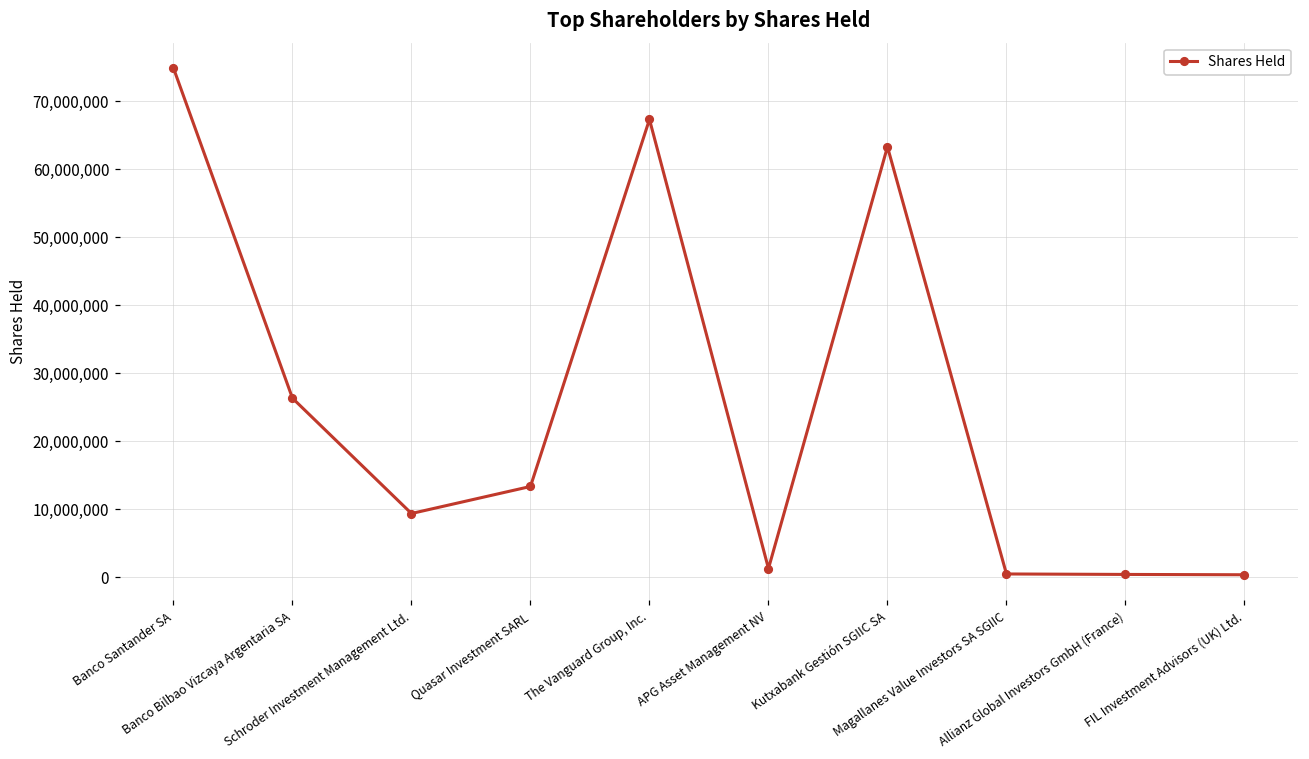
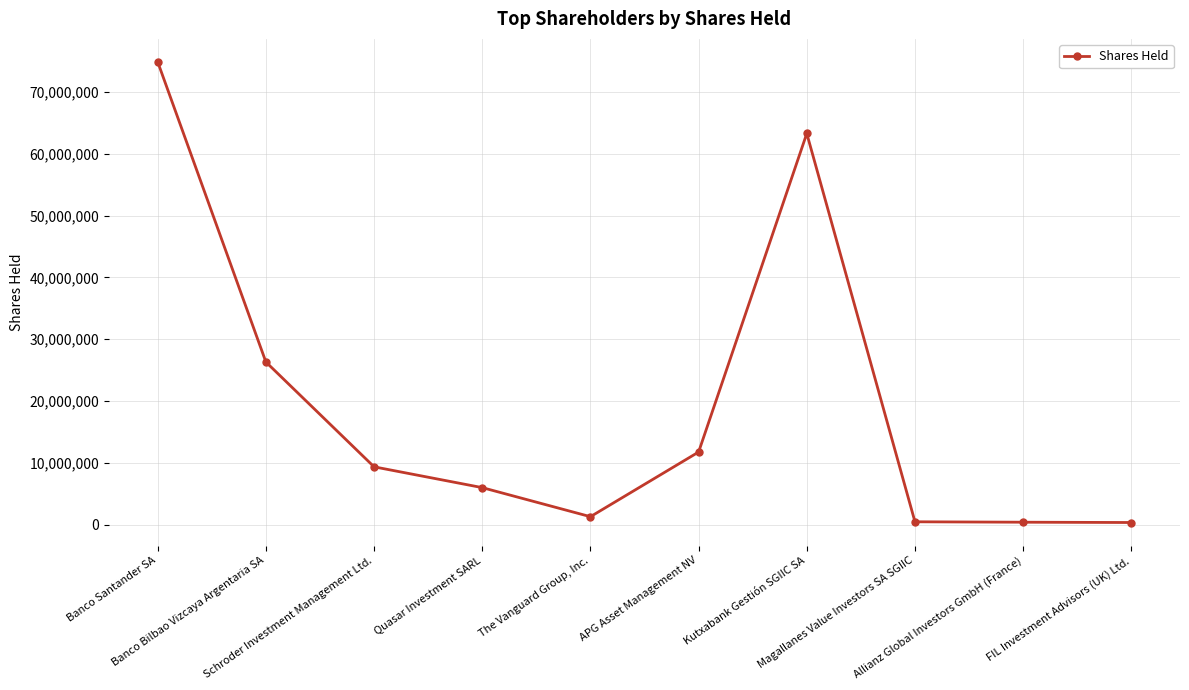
Quasar Investment SARL: 13,000,000 -> 6,000,000
The Vanguard Group, Inc.: 67,000,000 -> 1,000,000
APG Asset Management NV: 1,000,000 -> 12,000,000
